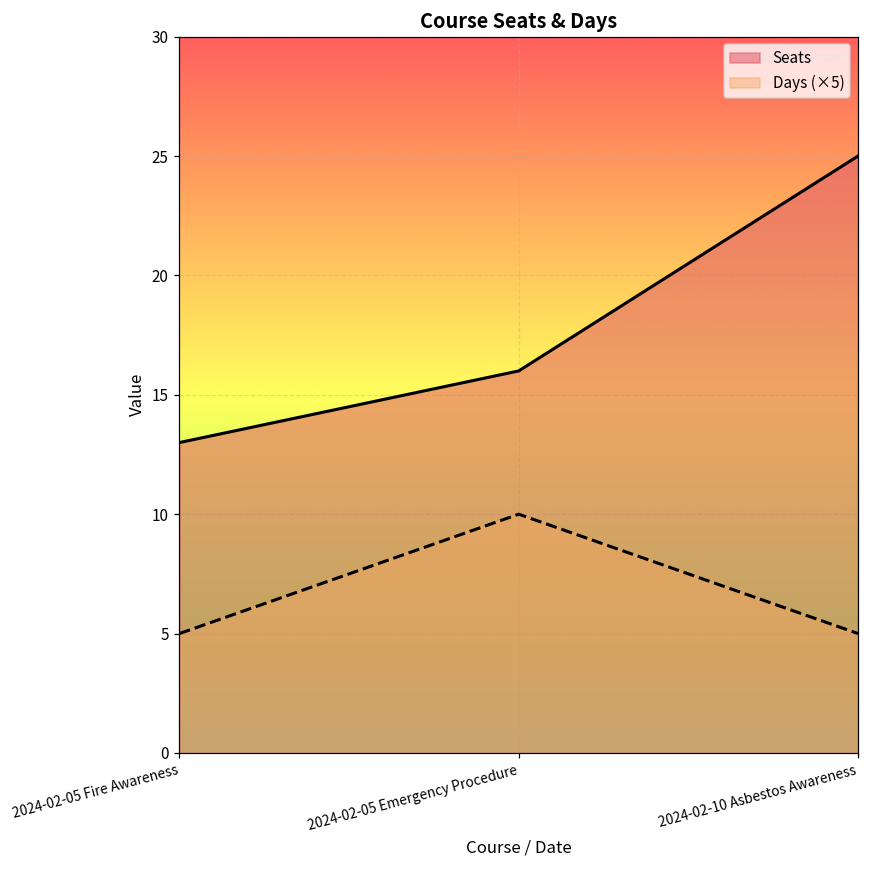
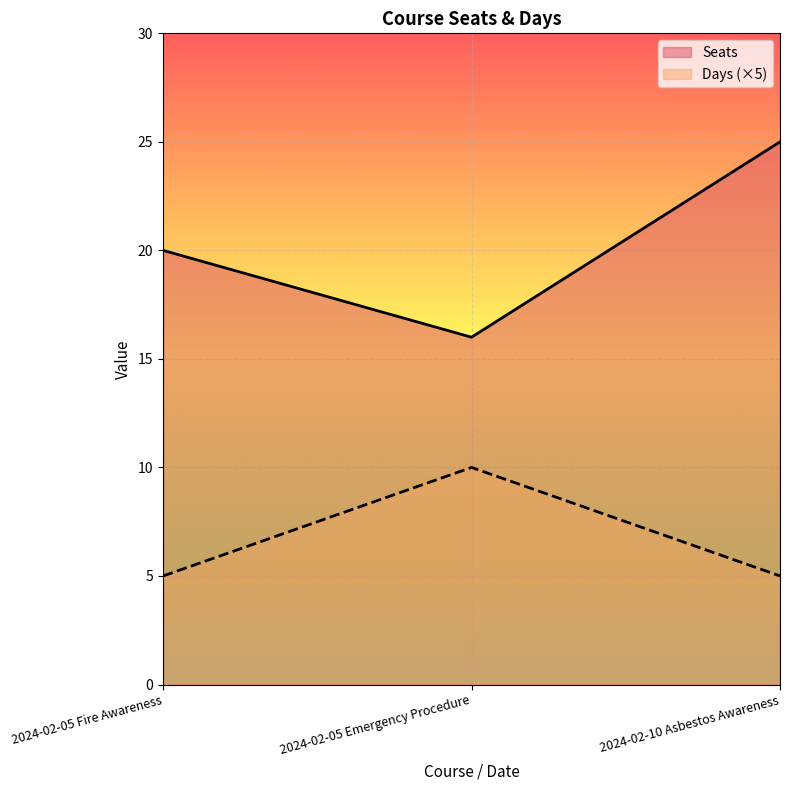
Seats, 2024-02-05 Fire Awareness: 13 -> 20
